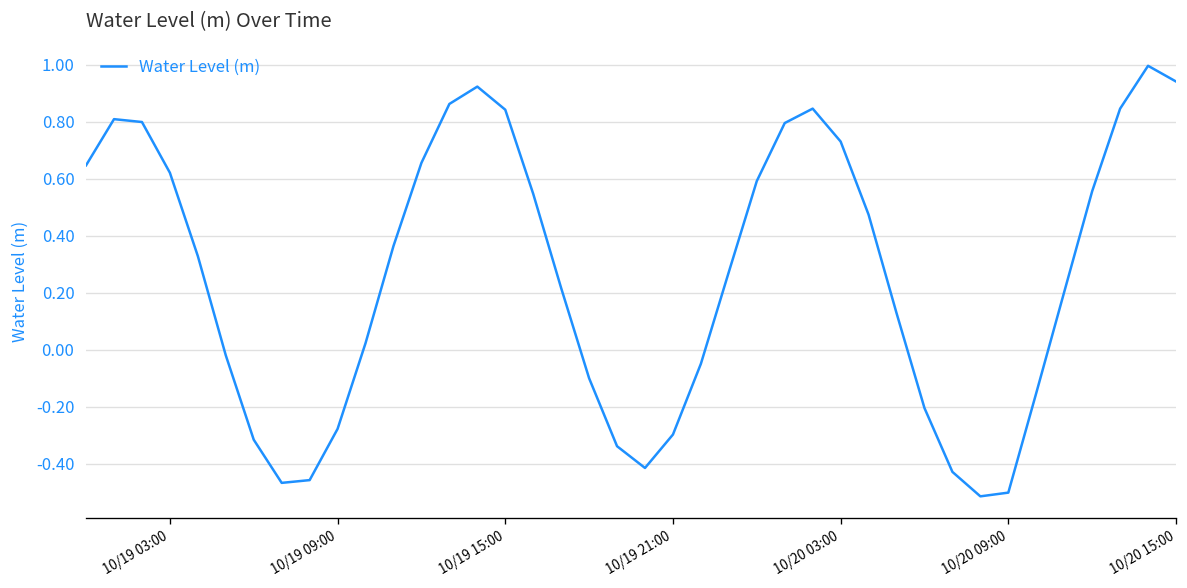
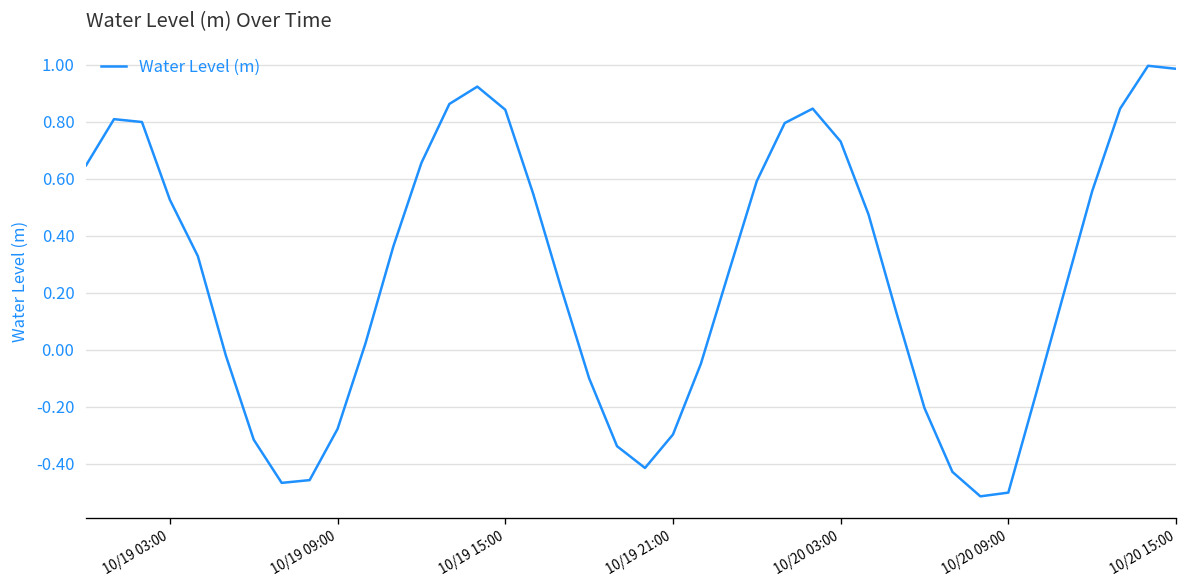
10/19 03:00: 0.62 -> 0.53
10/20 15:00: 0.94 -> 0.99
